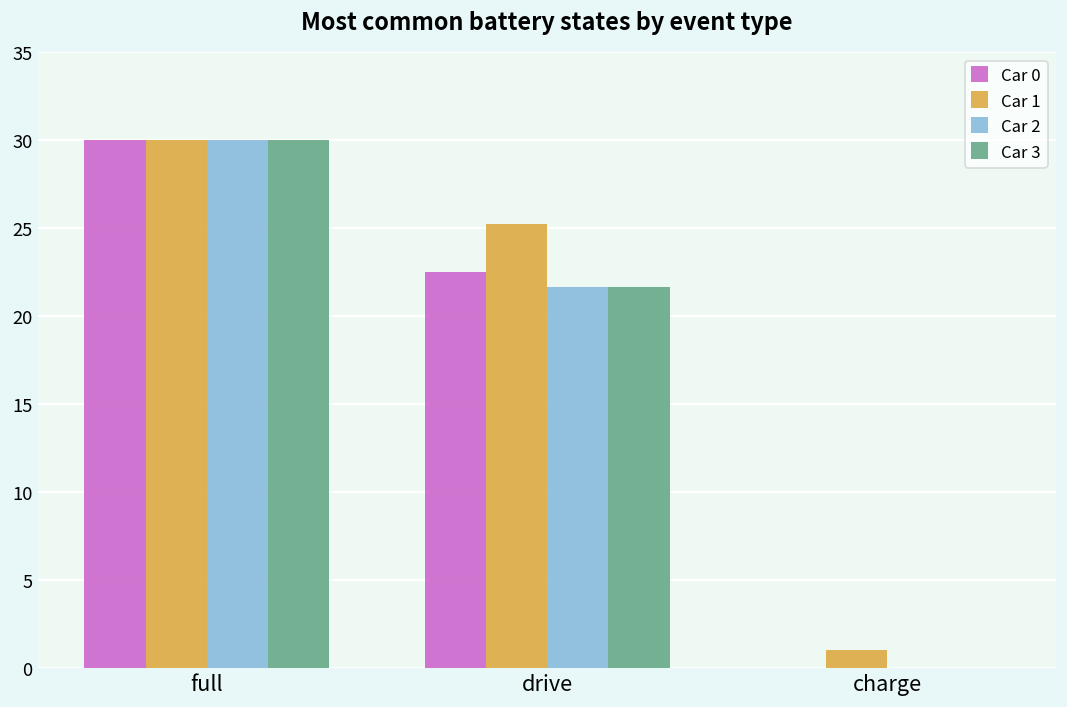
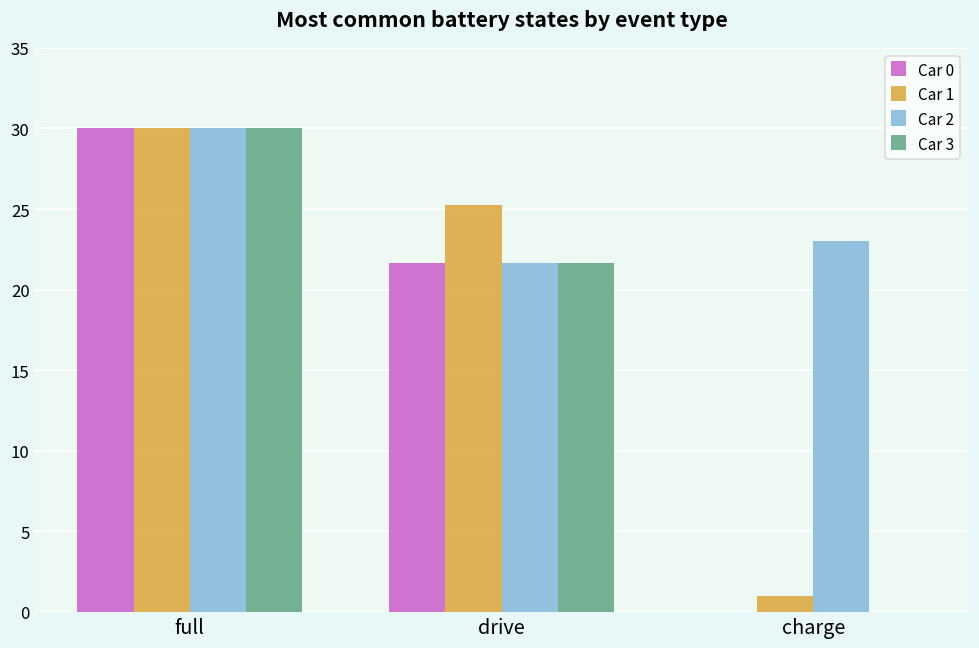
Car 0, drive: 22.5 -> 21.7
Car 2, charge: 0 -> 23
